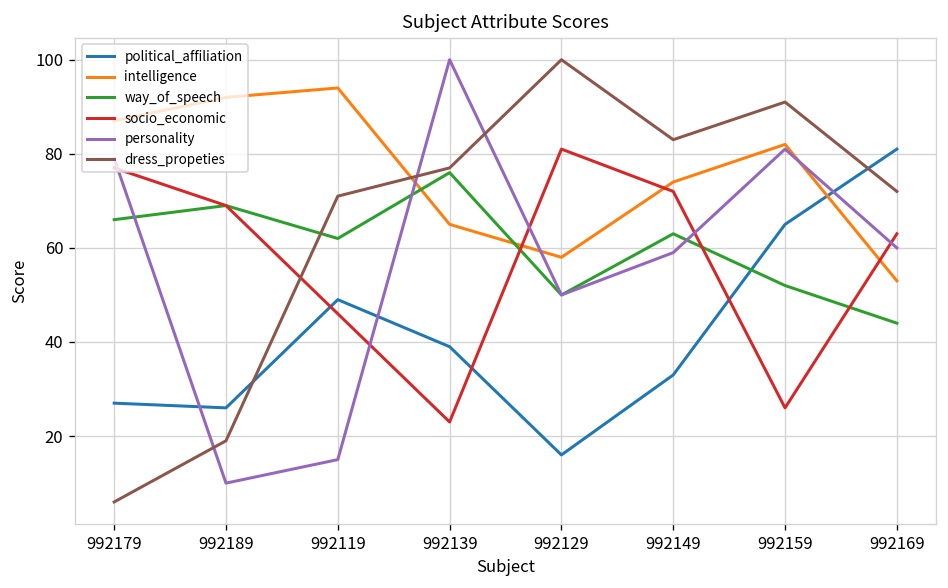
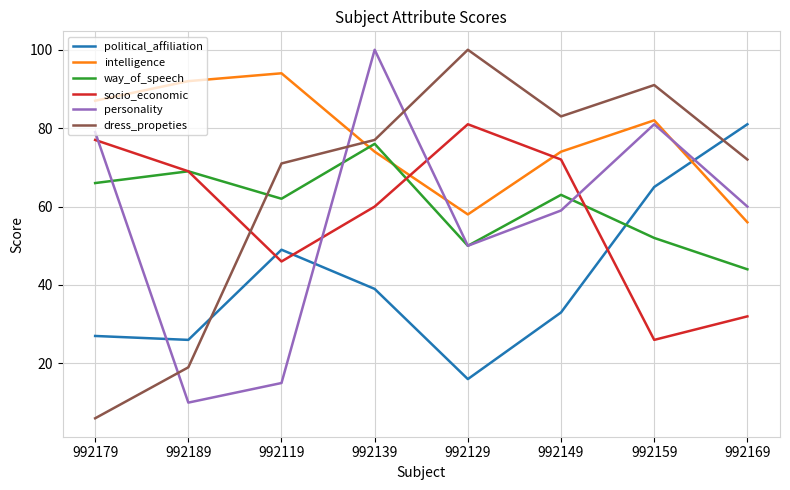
intelligence, 992139: 65 -> 74
socio_economic, 992139: 23 -> 60
intelligence, 992169: 53 -> 56
socio_economic, 992169: 63 -> 32
